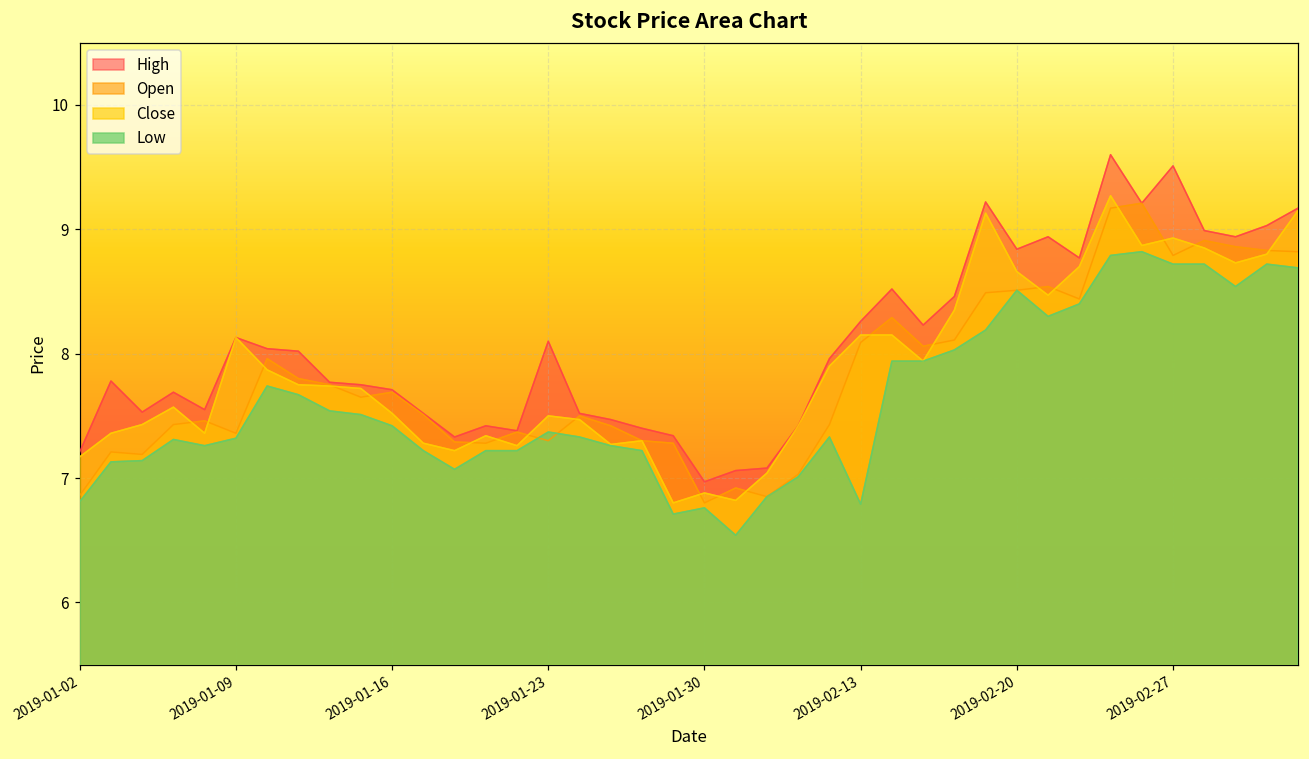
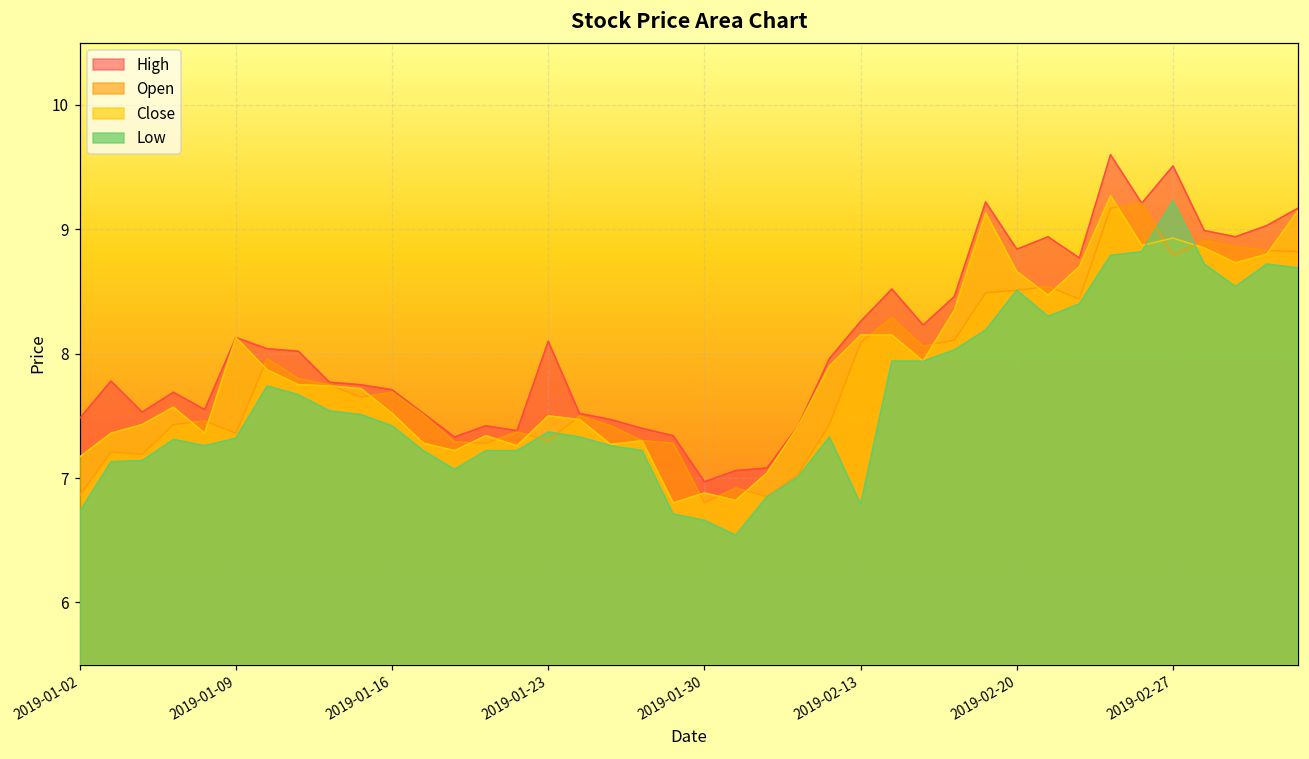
High, 2019-01-02: 7.21 -> 7.48
Low, 2019-01-02: 6.81 -> 6.73
Low, 2019-01-30: 6.76 -> 6.66
Low, 2019-02-27: 8.72 -> 9.23
